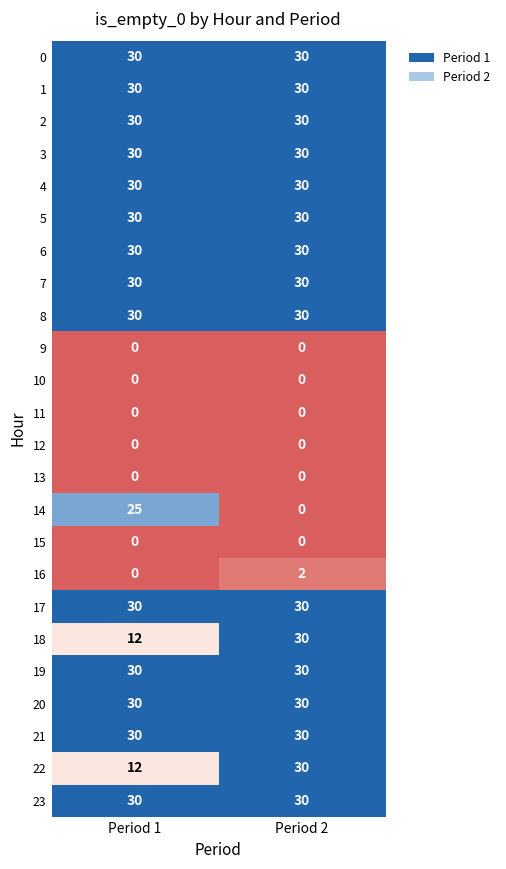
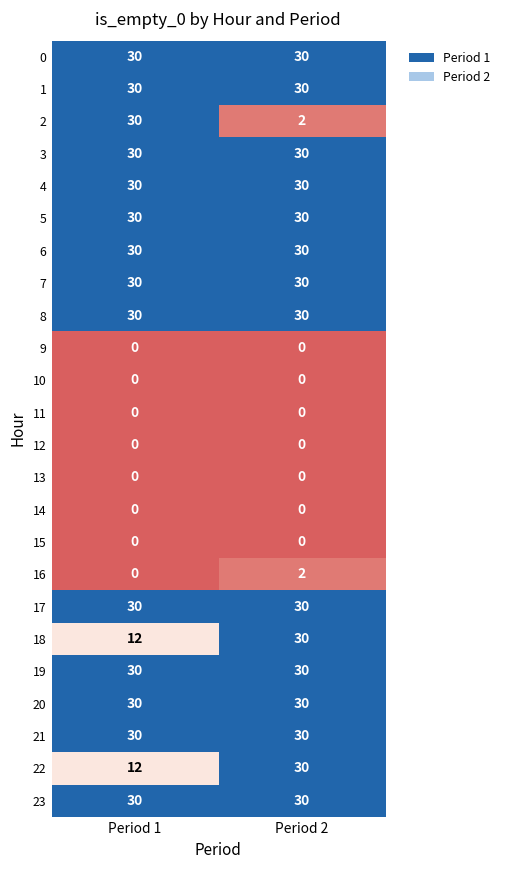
2, Period 2: 30 -> 2
14, Period 1: 25 -> 0
